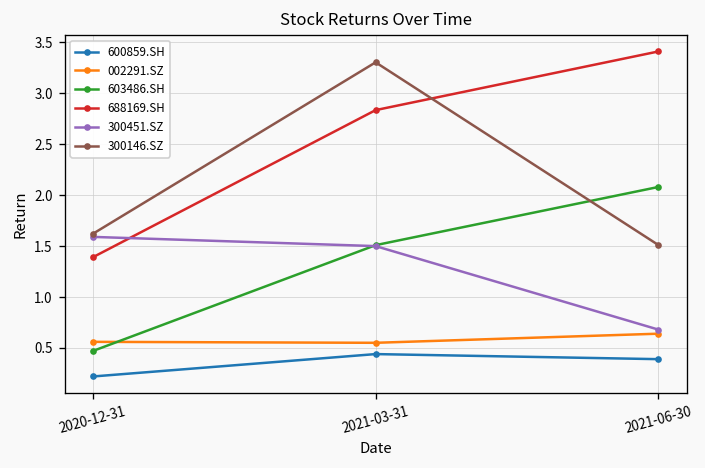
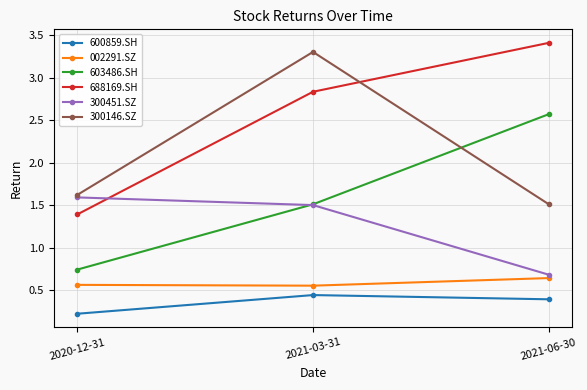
603486.SH, 2020-12-31: 0.5 -> 0.7
603486.SH, 2021-06-30: 2.1 -> 2.6
